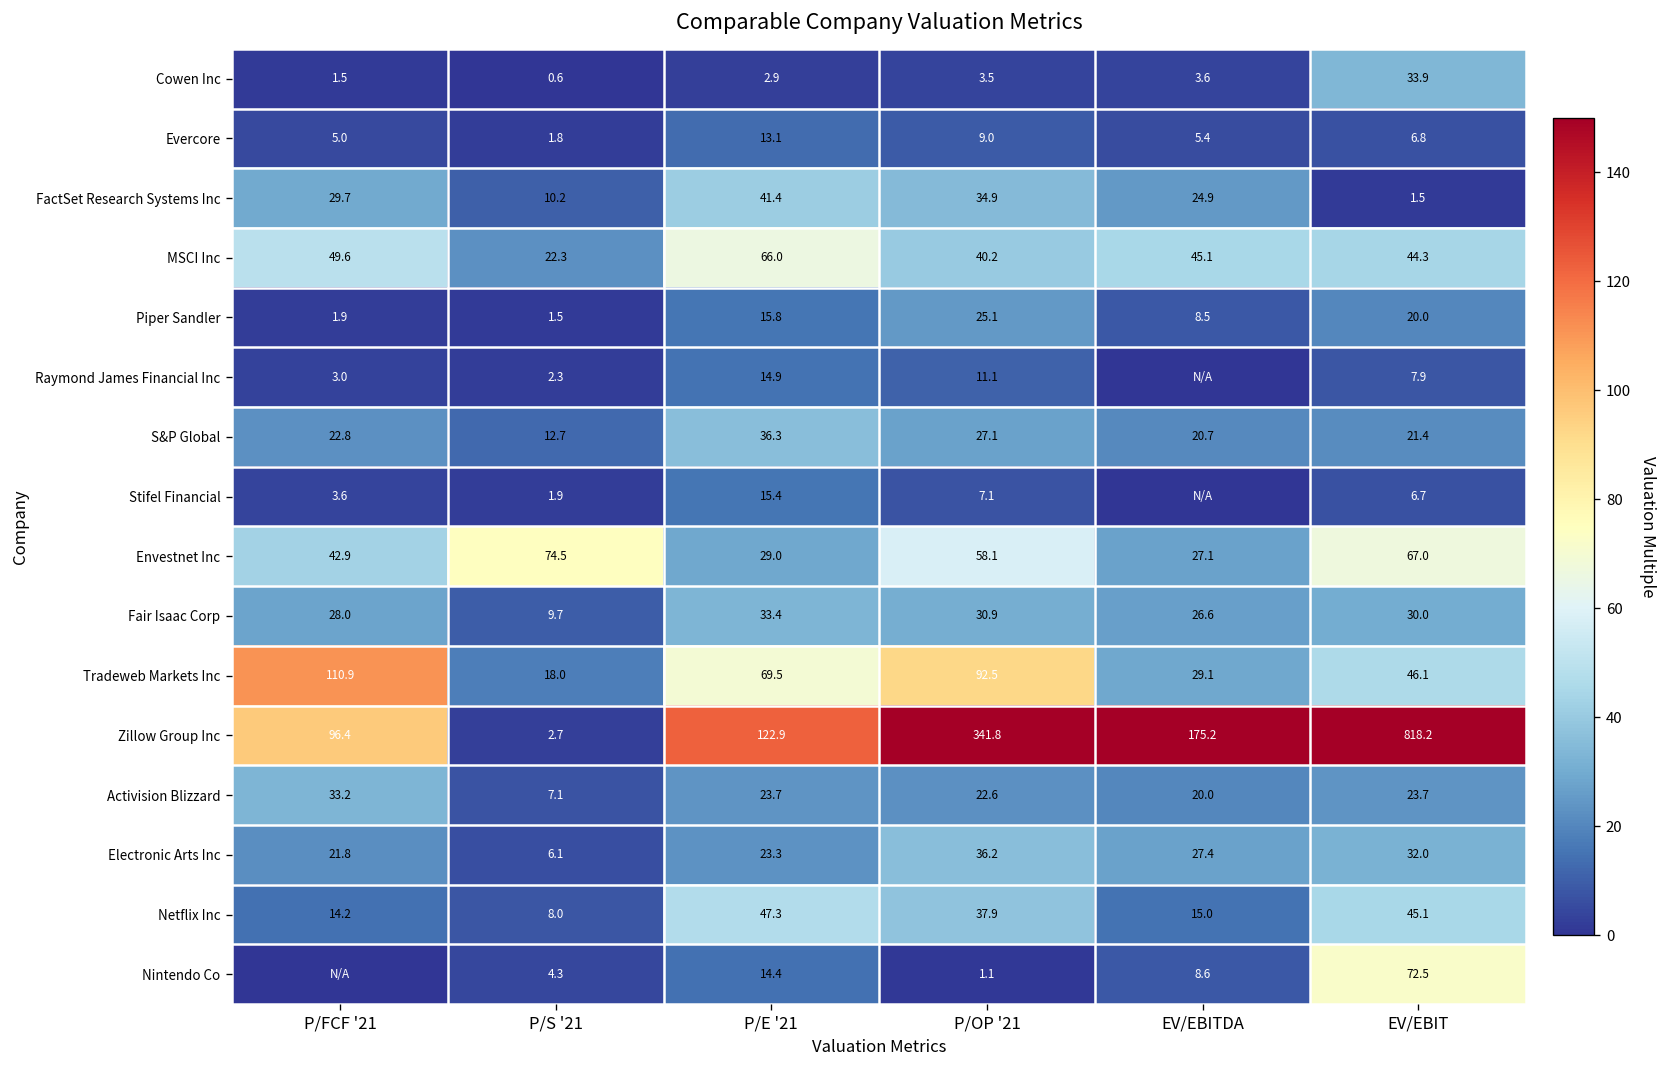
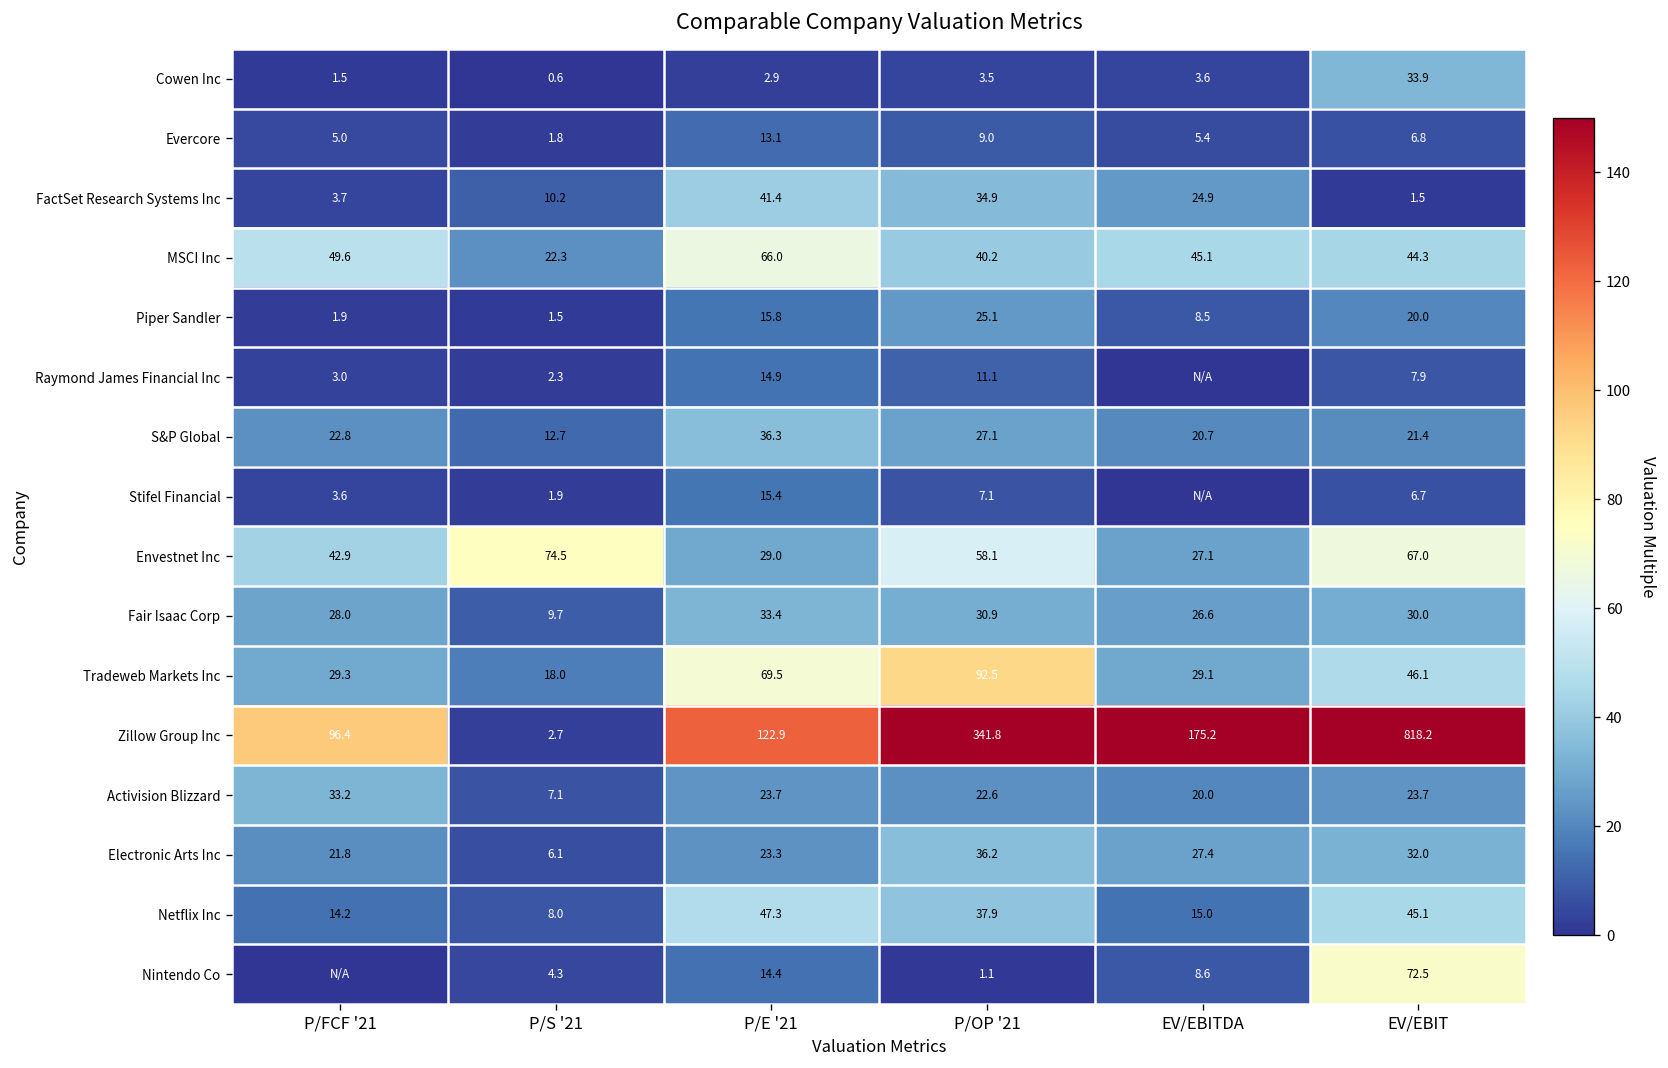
FactSet Research Systems Inc, P/FCF '21: 29.7 -> 3.7
Tradeweb Markets Inc, P/FCF '21: 110.9 -> 29.3
